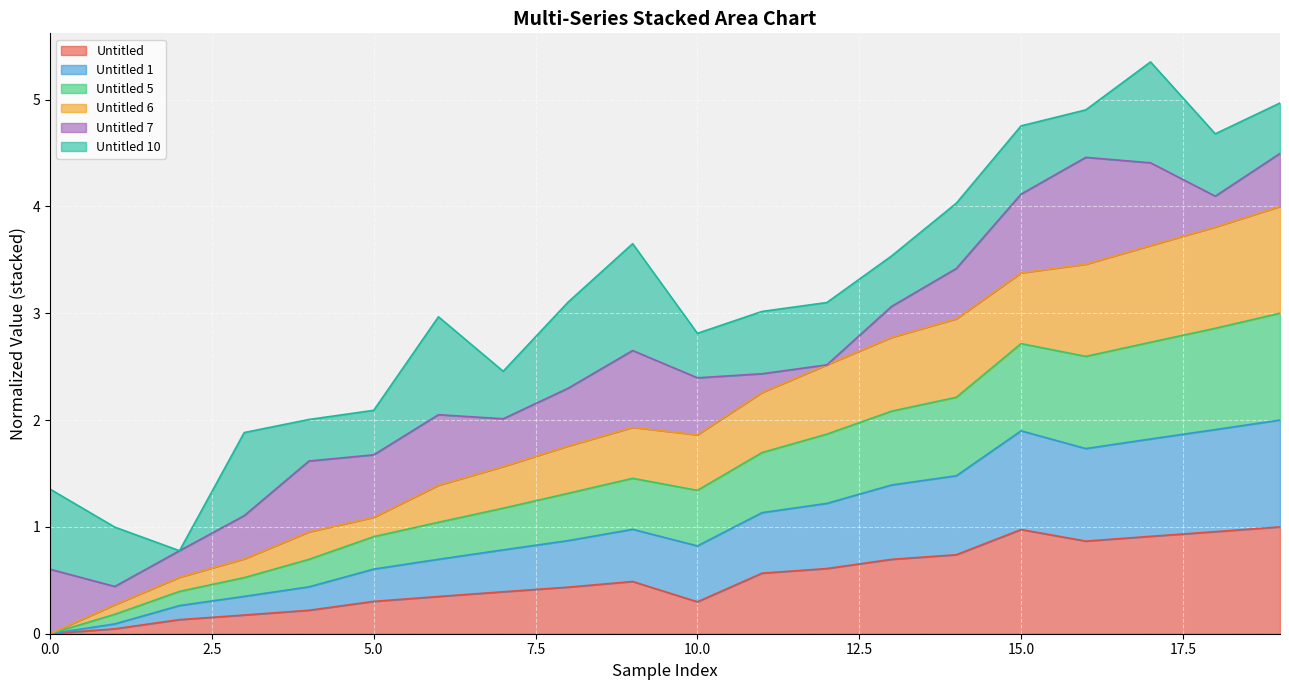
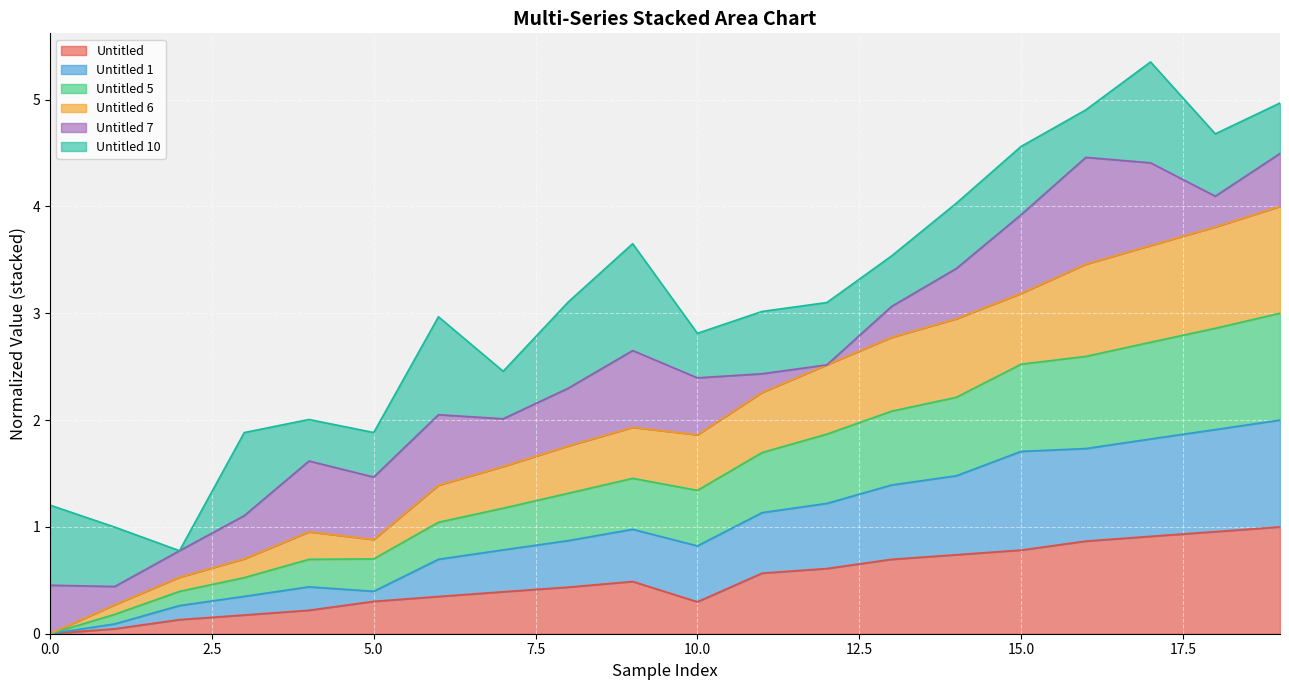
Untitled 7, 0.0: 0.60 -> 0.45
Untitled 1, 5.0: 0.30 -> 0.09
Untitled, 15.0: 0.98 -> 0.78
